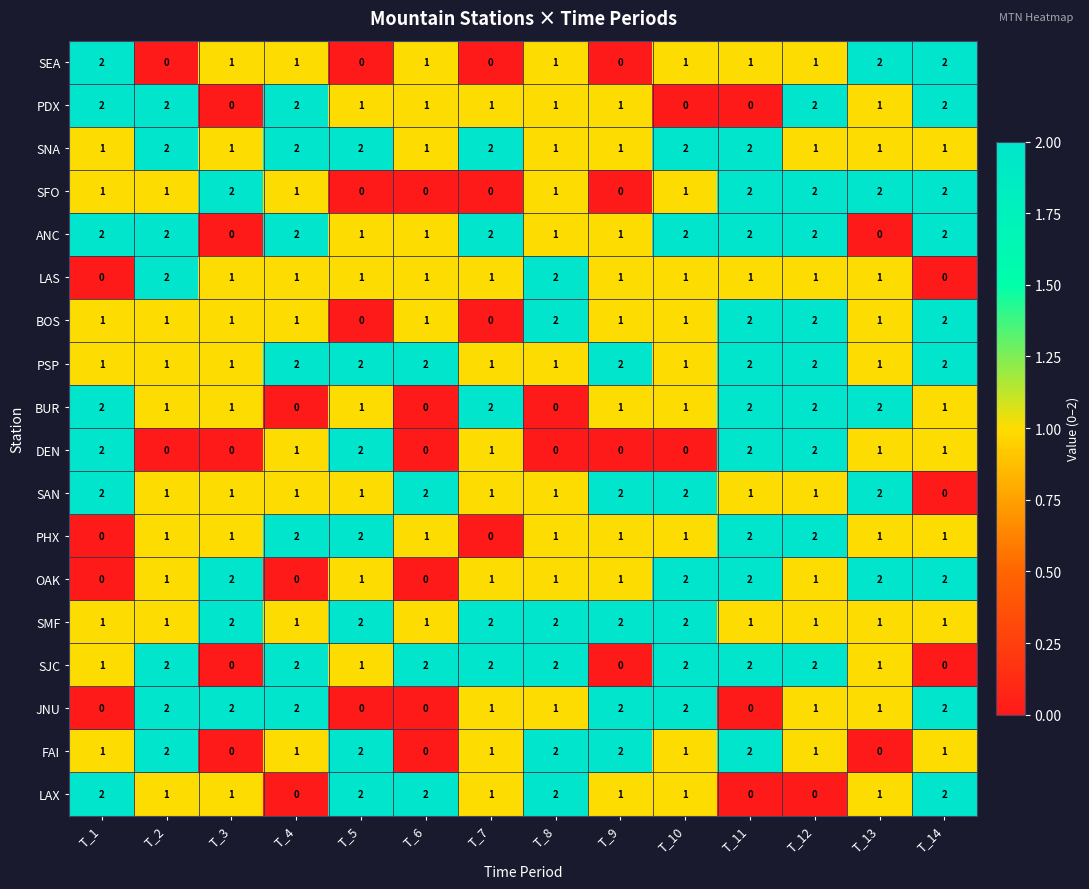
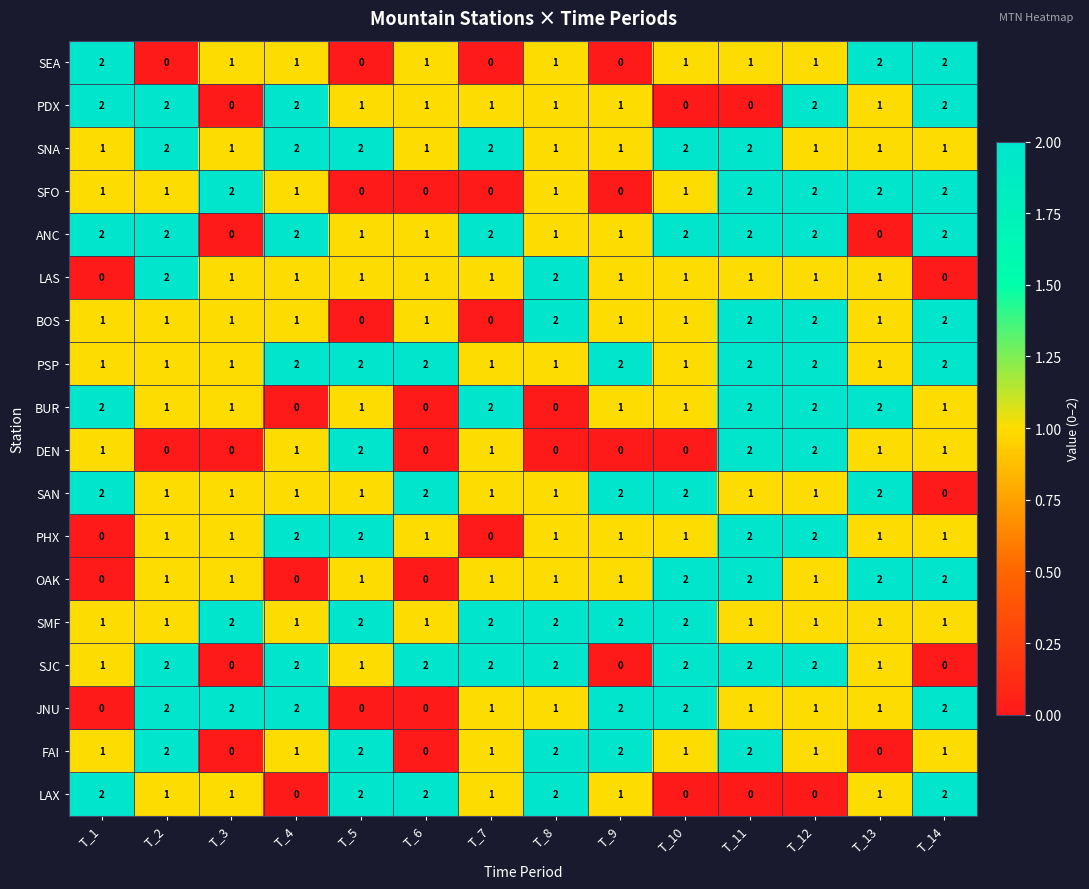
DEN, T_1: 2 -> 1
OAK, T_3: 2 -> 1
JNU, T_11: 0 -> 1
LAX, T_10: 1 -> 0
